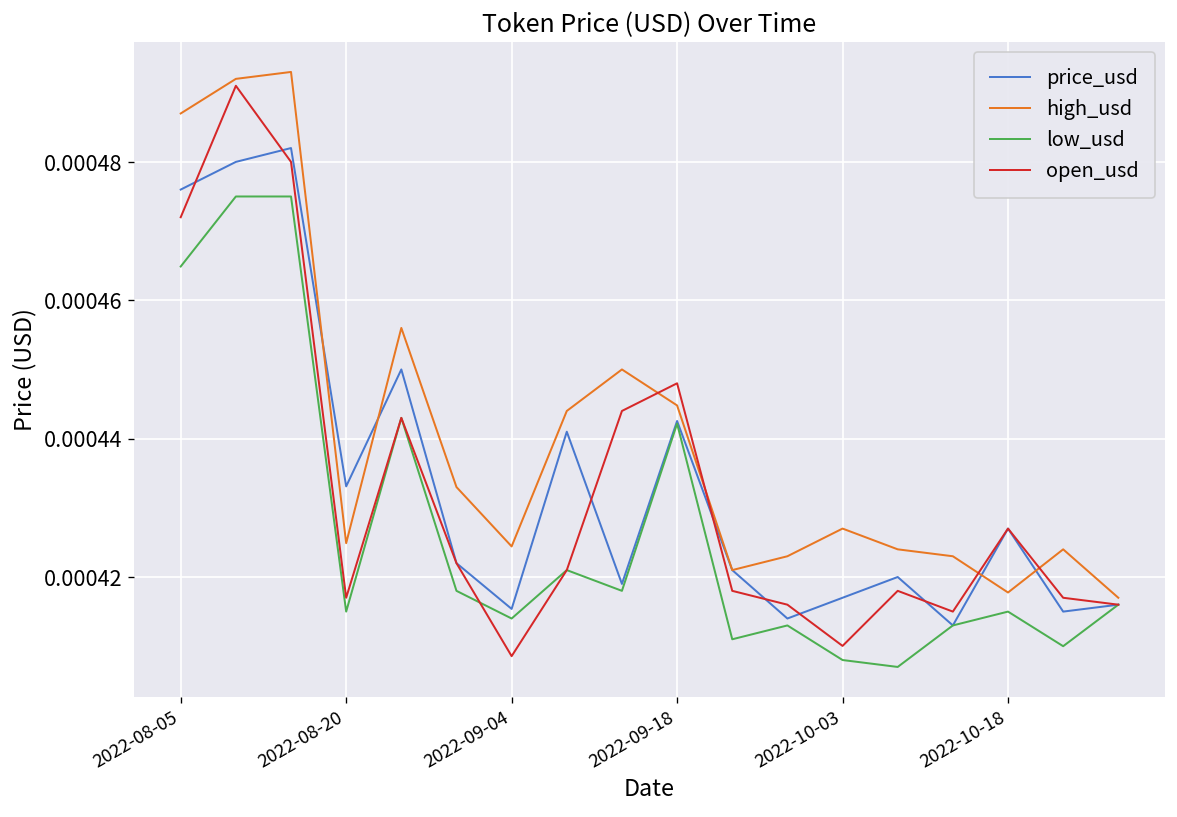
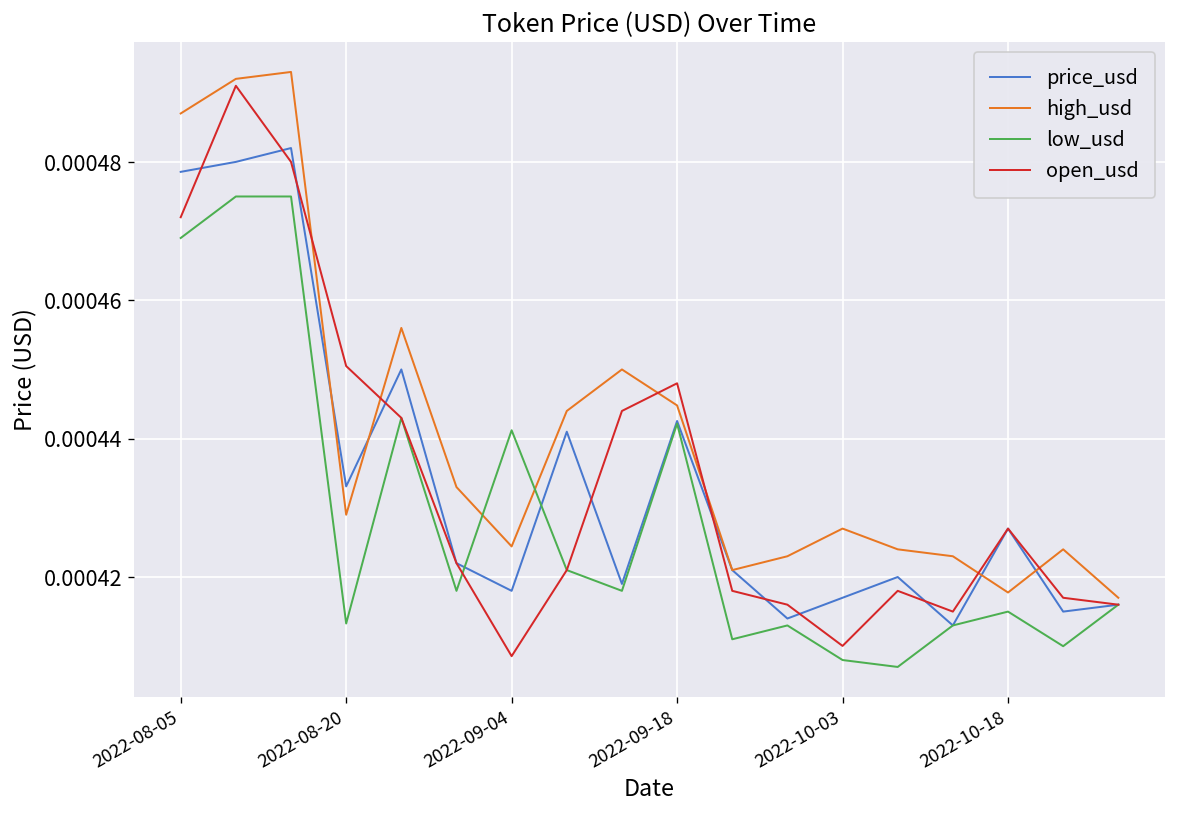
price_usd, 2022-08-05: 0.000476 -> 0.000479
low_usd, 2022-08-05: 0.000465 -> 0.000469
high_usd, 2022-08-20: 0.000425 -> 0.000429
low_usd, 2022-08-20: 0.000415 -> 0.000413
open_usd, 2022-08-20: 0.000417 -> 0.000450
price_usd, 2022-09-04: 0.000415 -> 0.000418
low_usd, 2022-09-04: 0.000414 -> 0.000441
